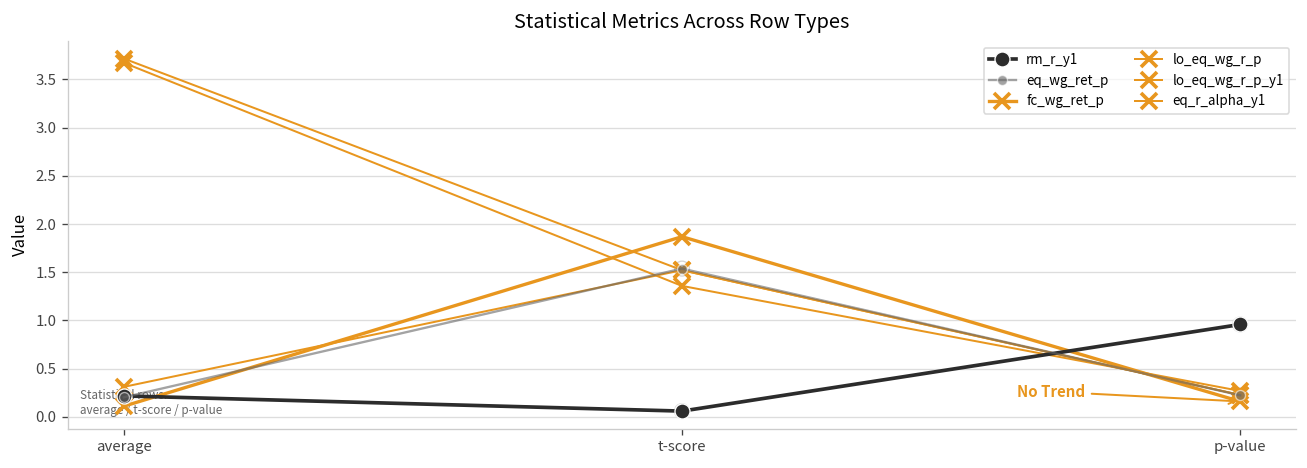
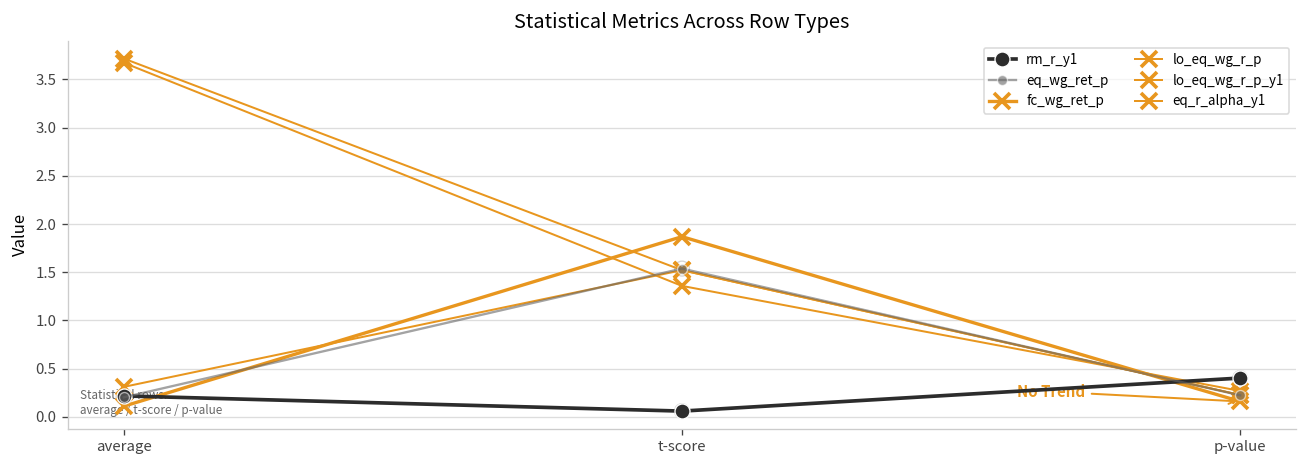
rm_r_y1, p-value: 1.0 -> 0.4
